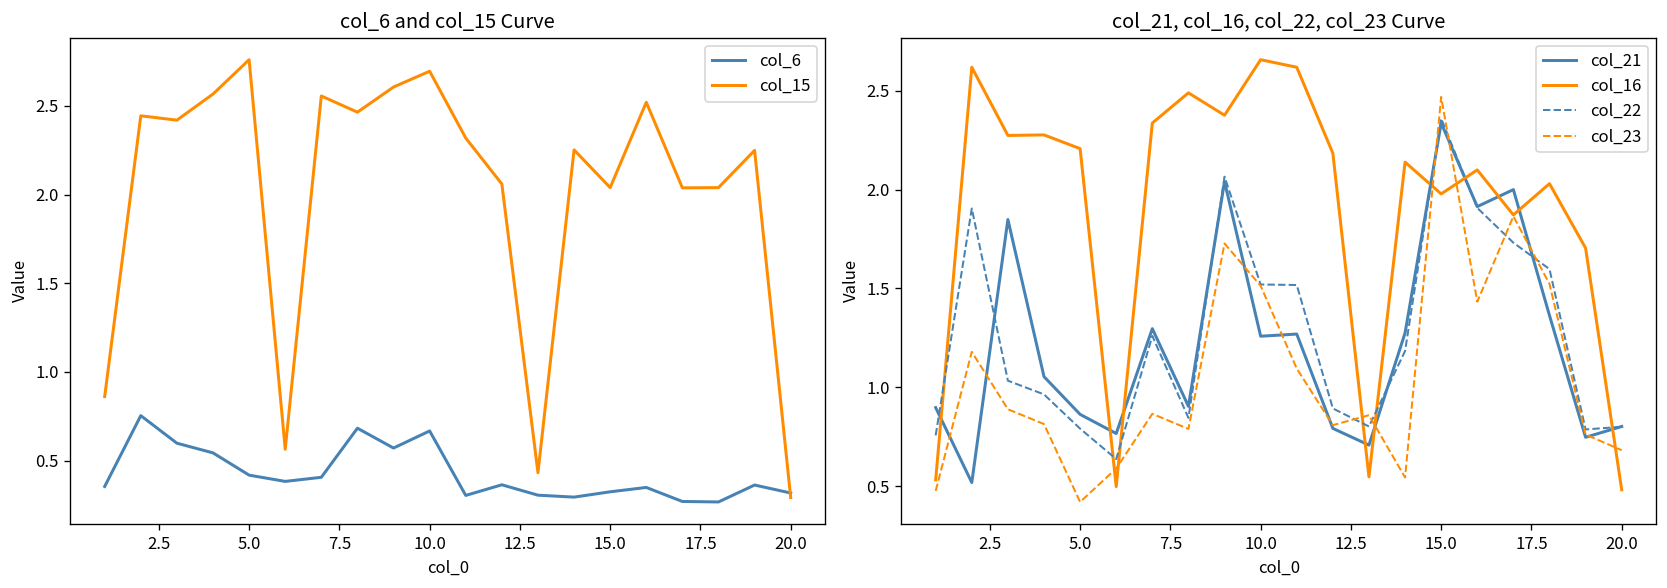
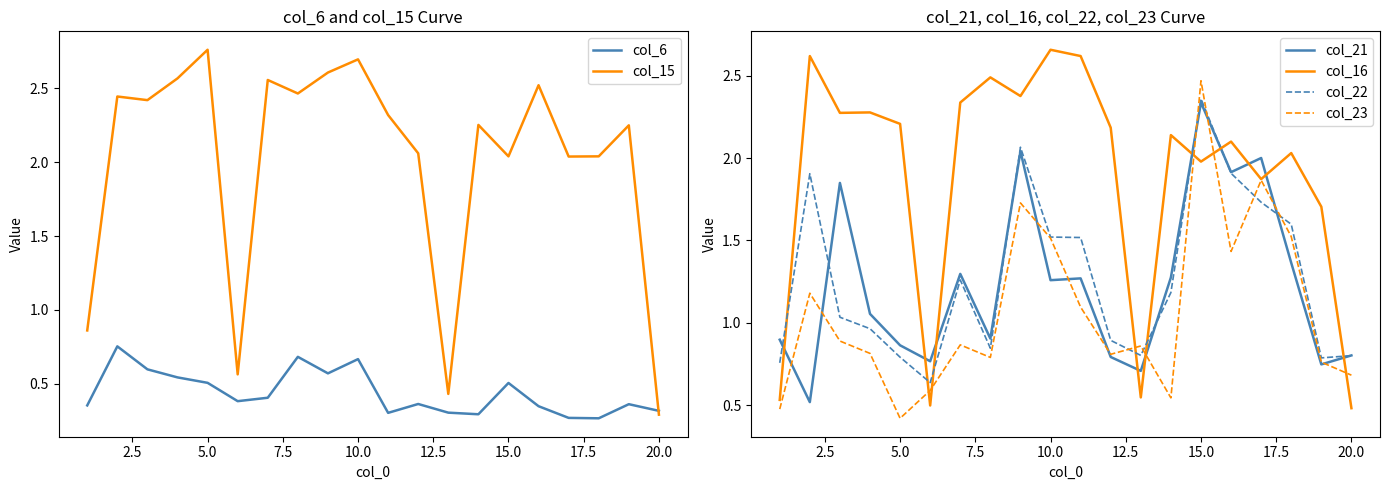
col_6 and col_15 Curve, col_6, 5.0: 0.42 -> 0.51
col_6 and col_15 Curve, col_6, 15.0: 0.32 -> 0.51
